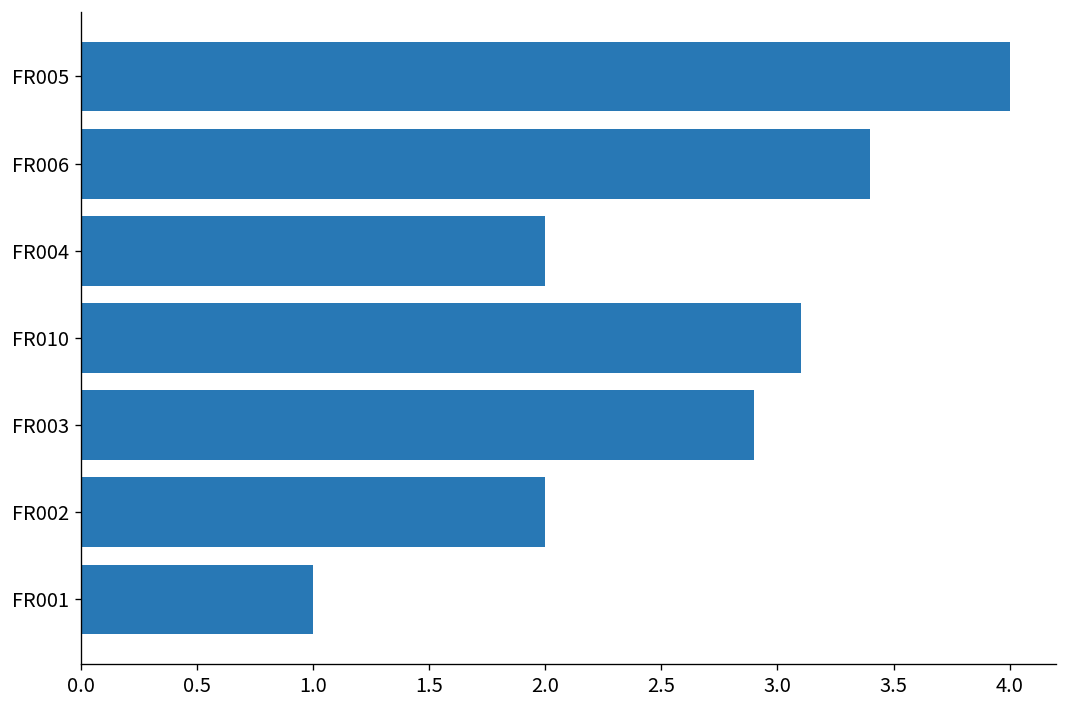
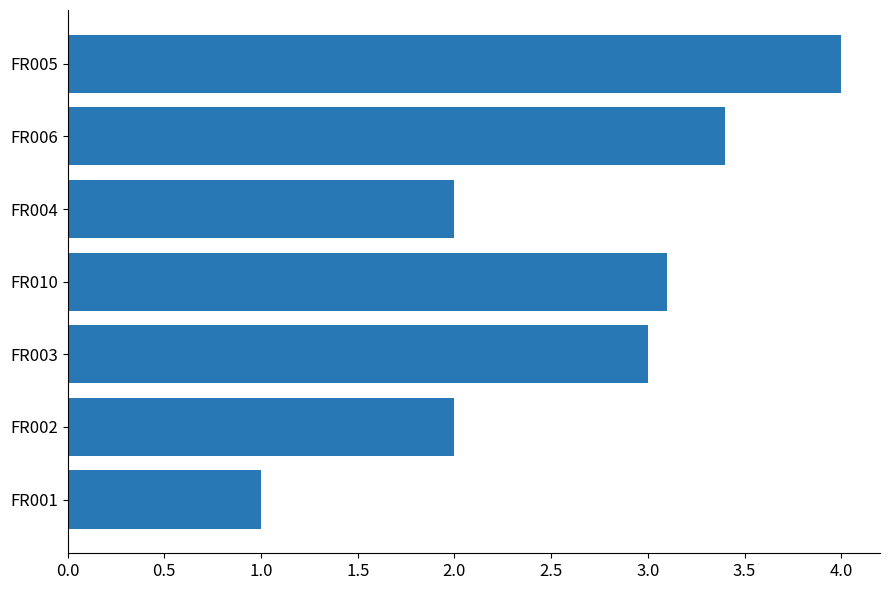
FR003: 2.9 -> 3.0
